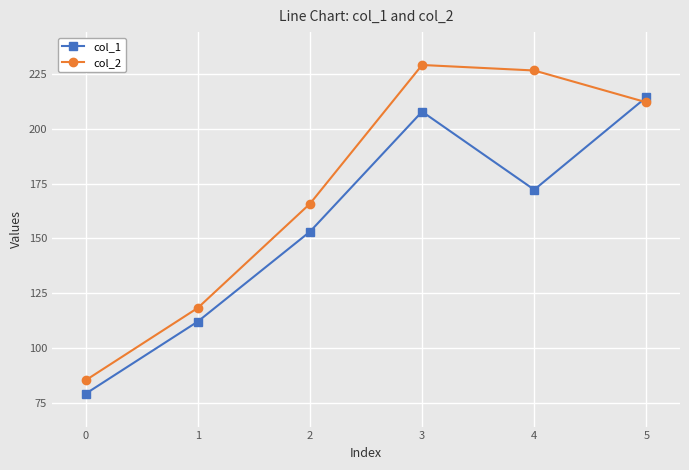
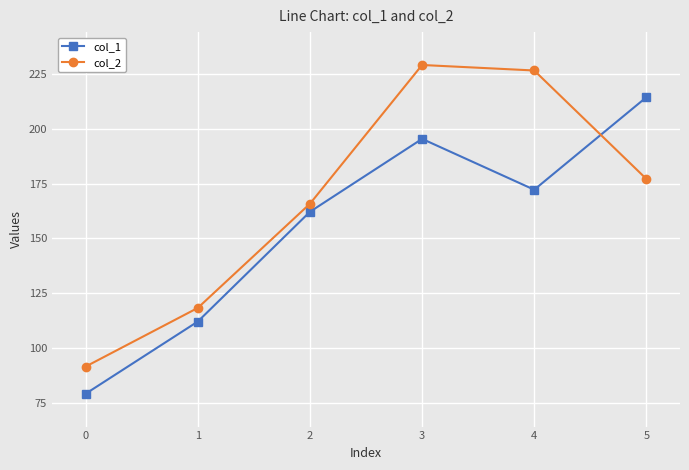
col_2, 0: 85 -> 92
col_1, 2: 153 -> 162
col_1, 3: 208 -> 195
col_2, 5: 212 -> 177
